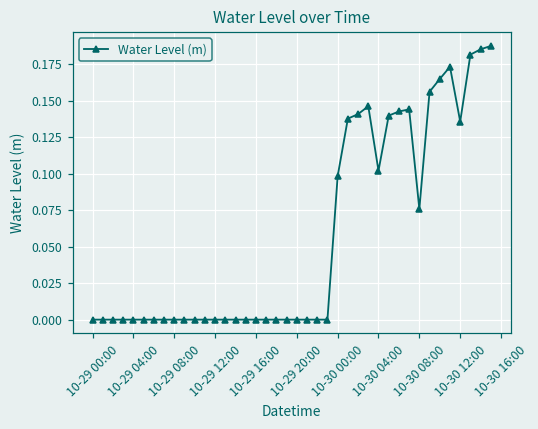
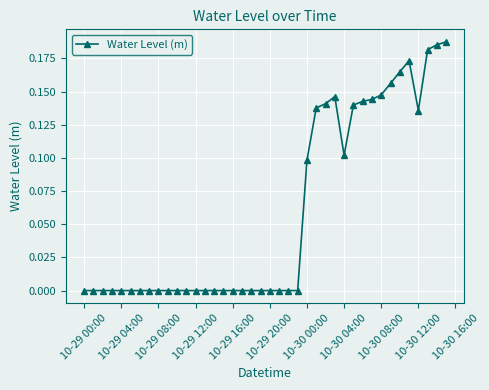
10-30 08:00: 0.076 -> 0.148
